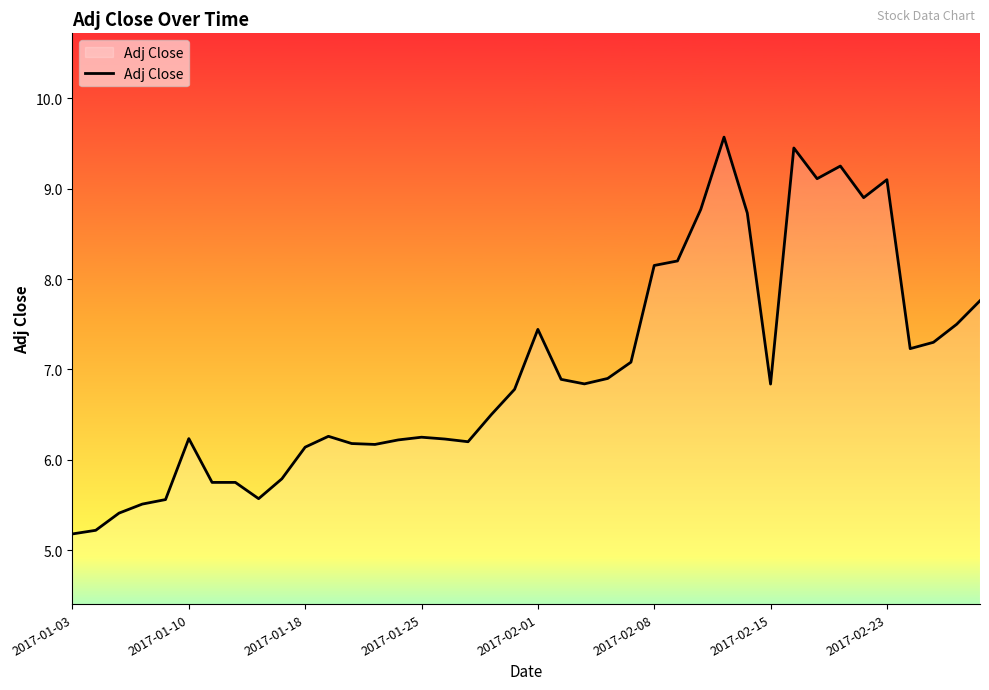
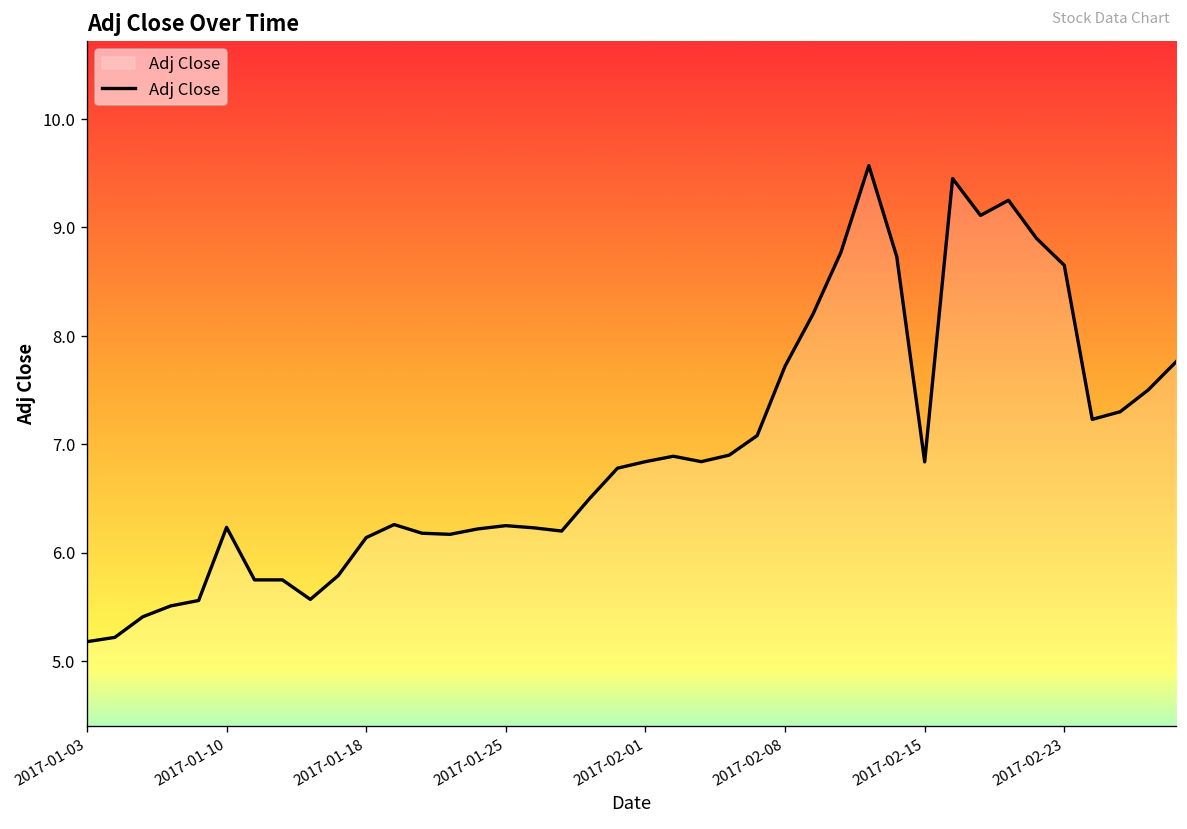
2017-02-01: 7.4 -> 6.8
2017-02-08: 8.1 -> 7.7
2017-02-23: 9.1 -> 8.6
